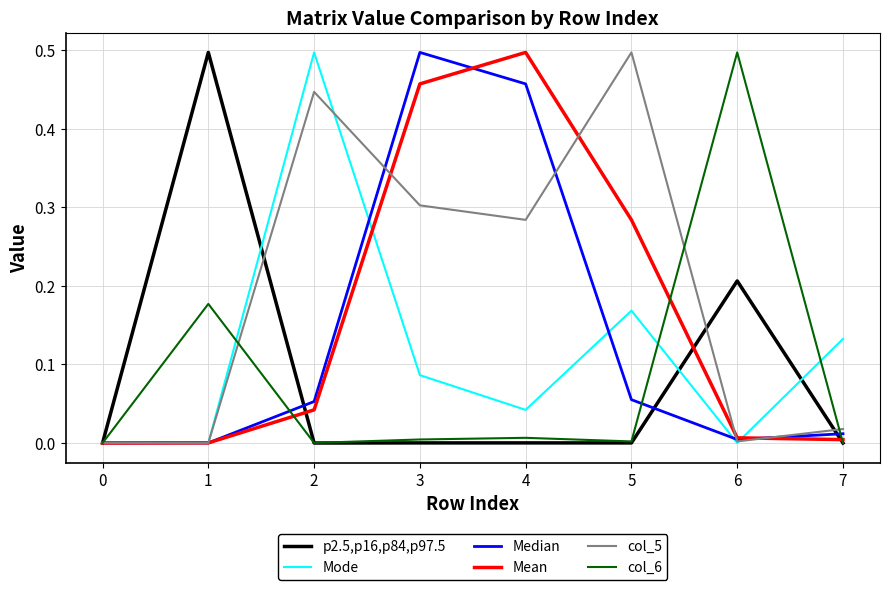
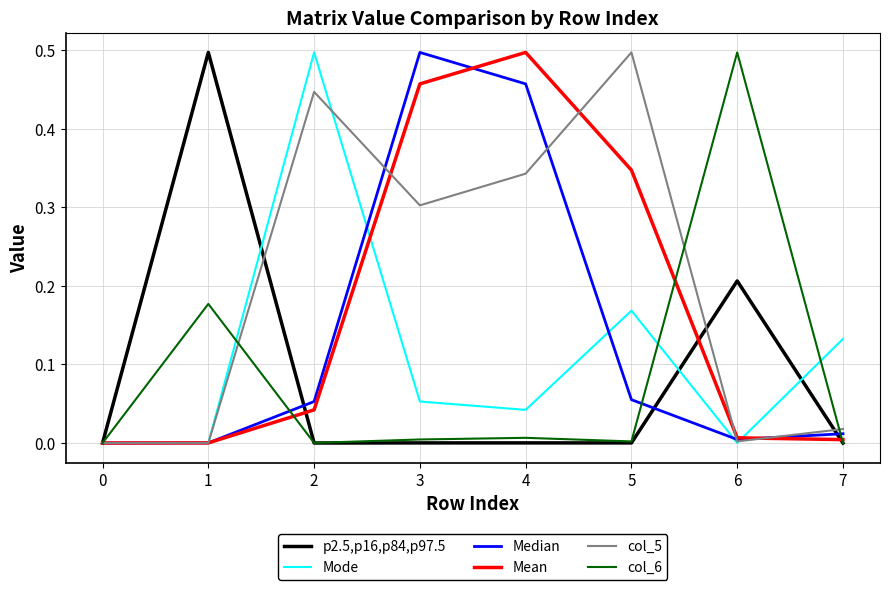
Mode, 3: 0.09 -> 0.05
col_5, 4: 0.28 -> 0.34
Mean, 5: 0.28 -> 0.35
